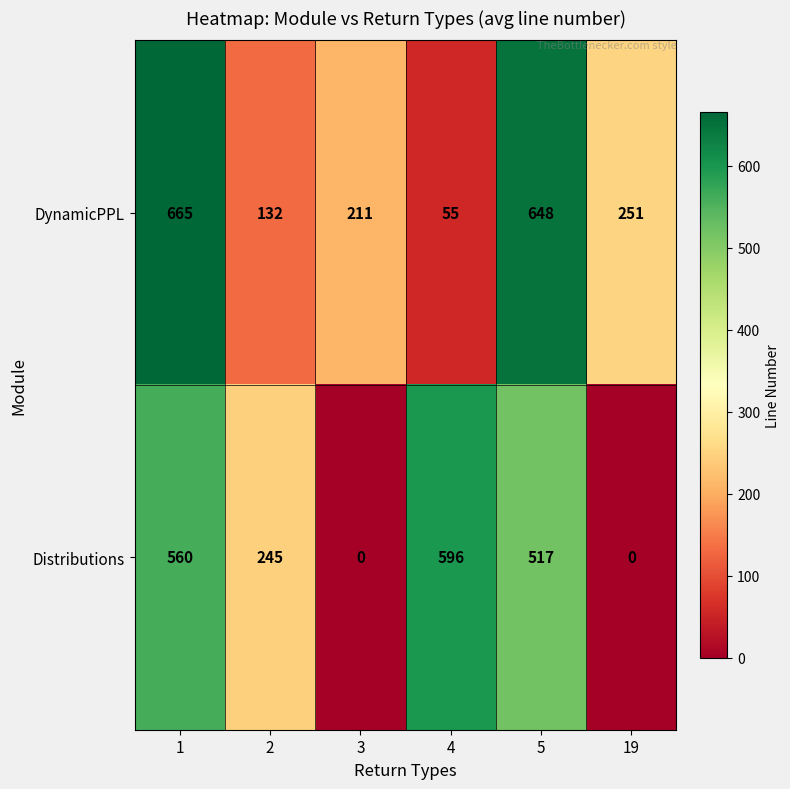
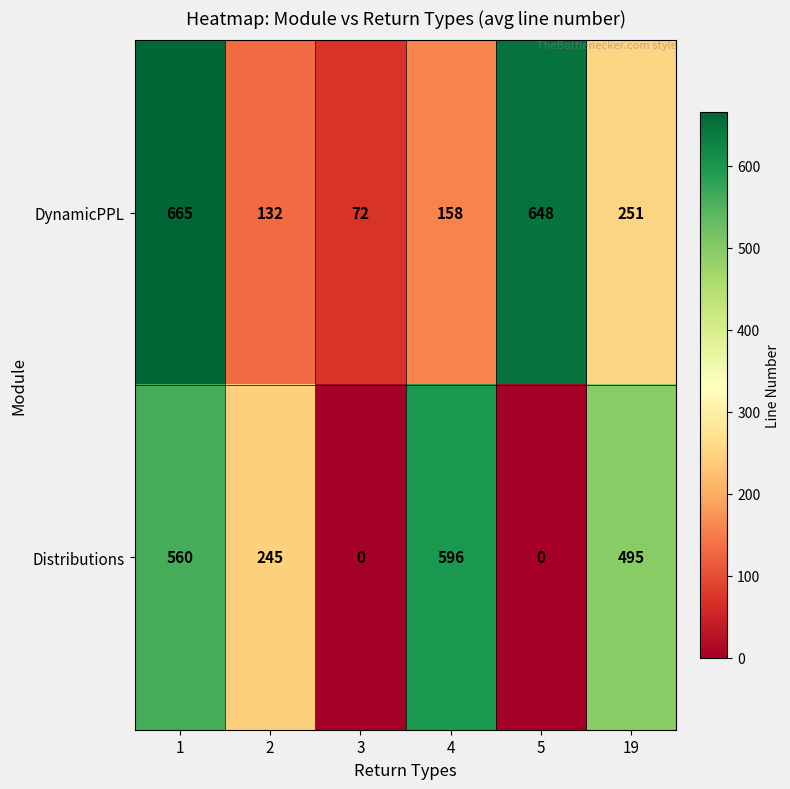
DynamicPPL, 3: 211 -> 72
DynamicPPL, 4: 55 -> 158
Distributions, 5: 517 -> 0
Distributions, 19: 0 -> 495
